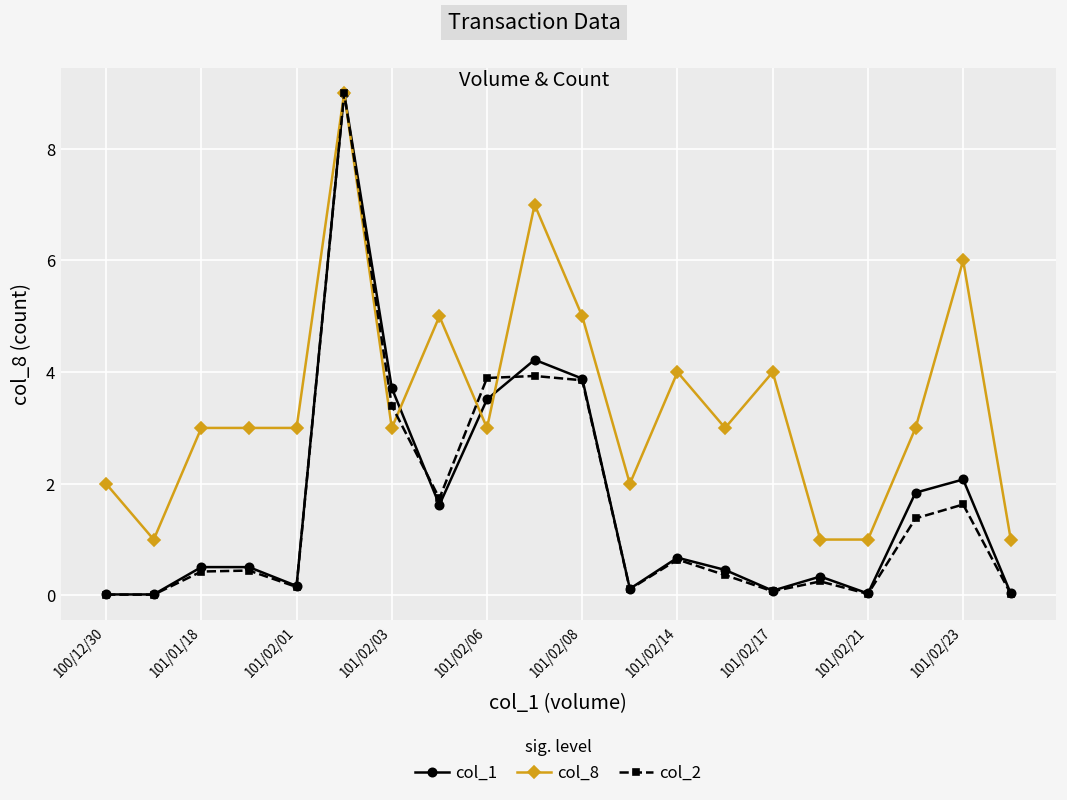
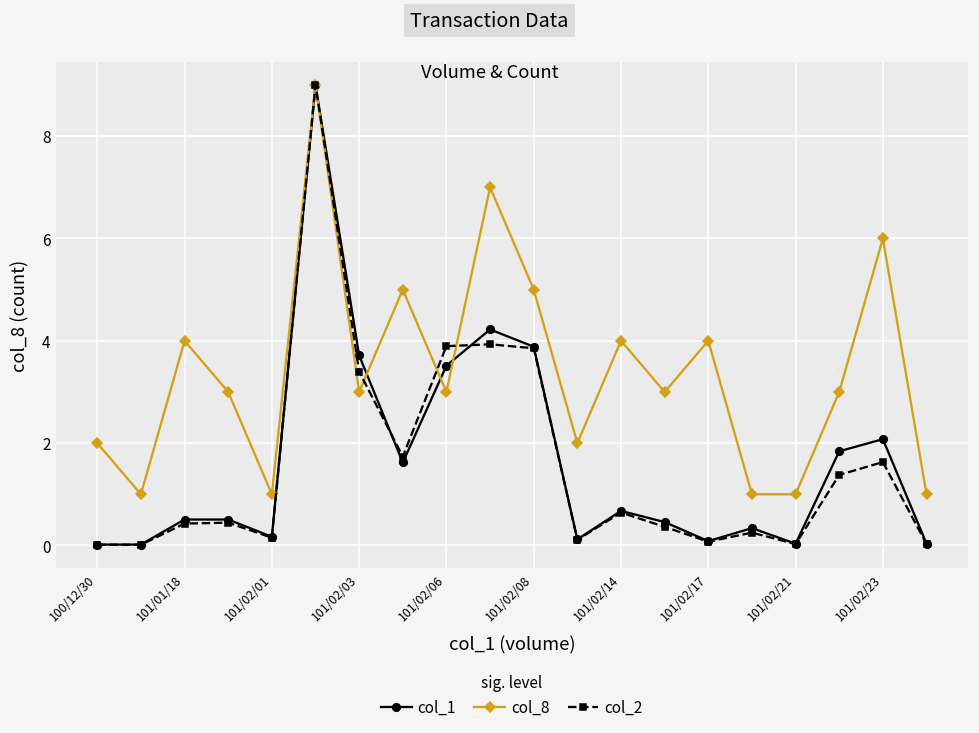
col_8, 101/01/18: 3 -> 4
col_8, 101/02/01: 3 -> 1
